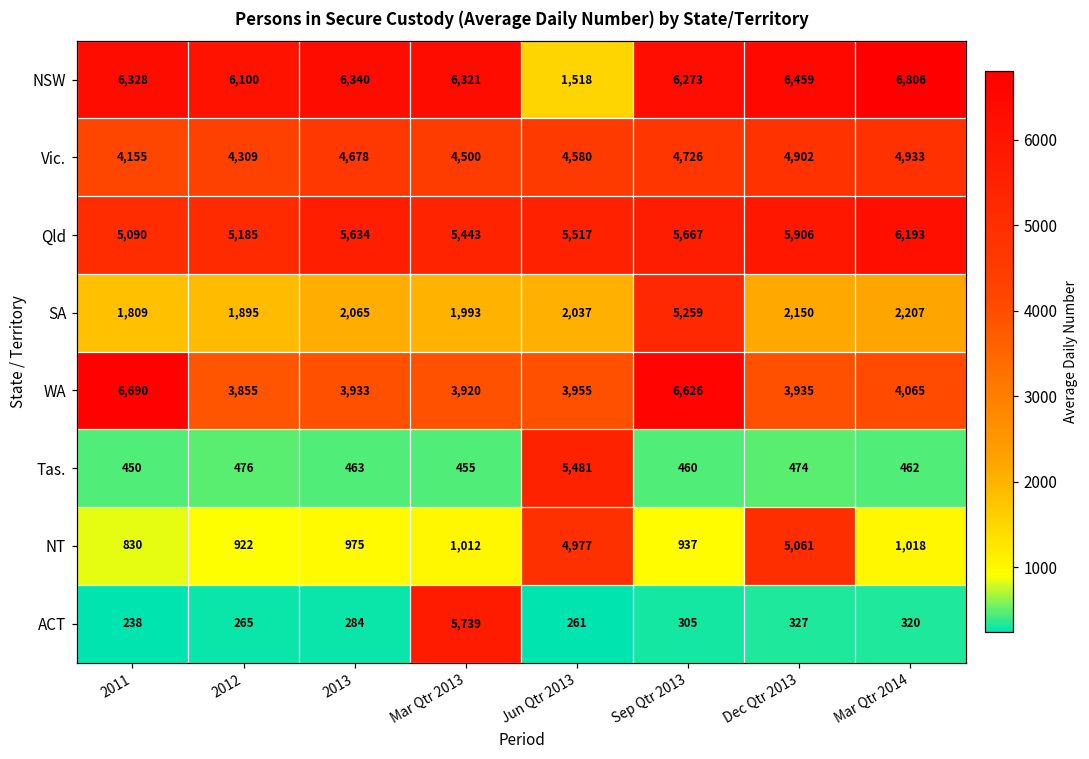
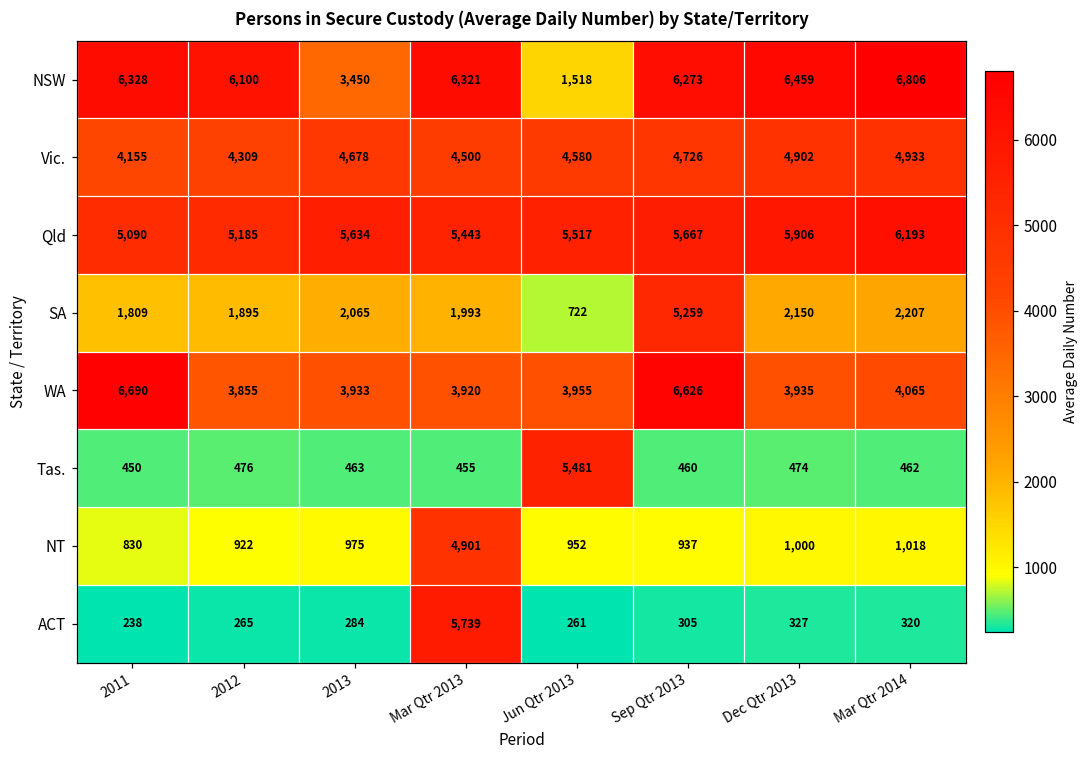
NSW, 2013: 6,340 -> 3,450
SA, Jun Qtr 2013: 2,037 -> 722
NT, Mar Qtr 2013: 1,012 -> 4,901
NT, Jun Qtr 2013: 4,977 -> 952
NT, Dec Qtr 2013: 5,061 -> 1,000
